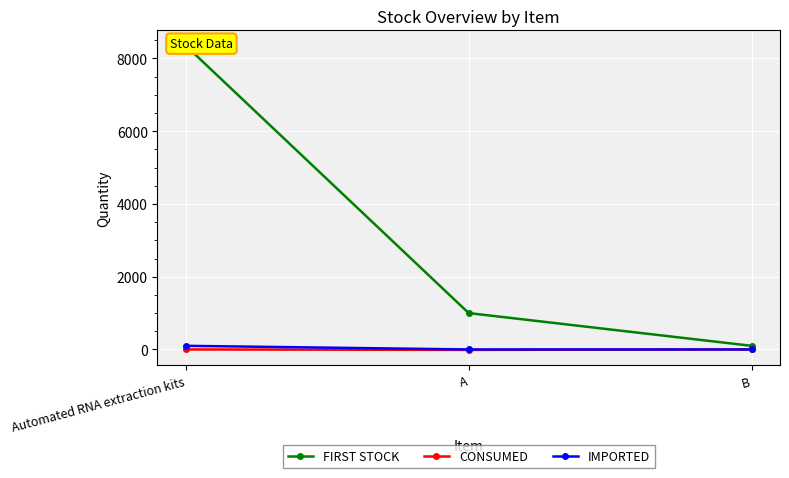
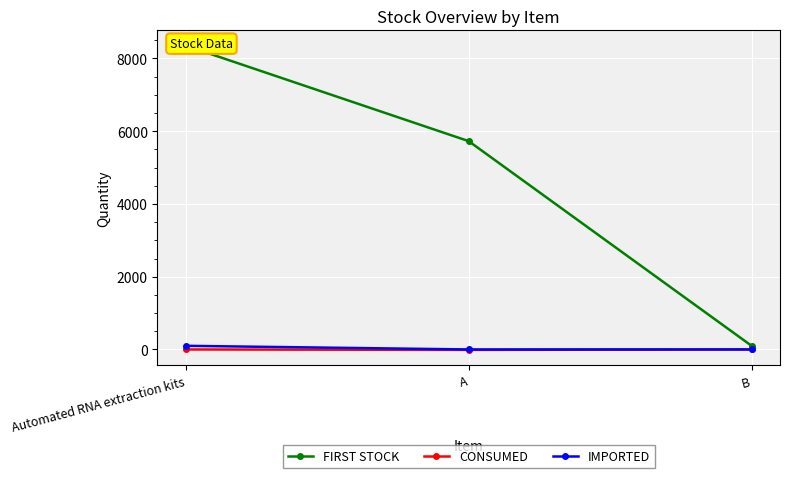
FIRST STOCK, A: 1000 -> 5700
